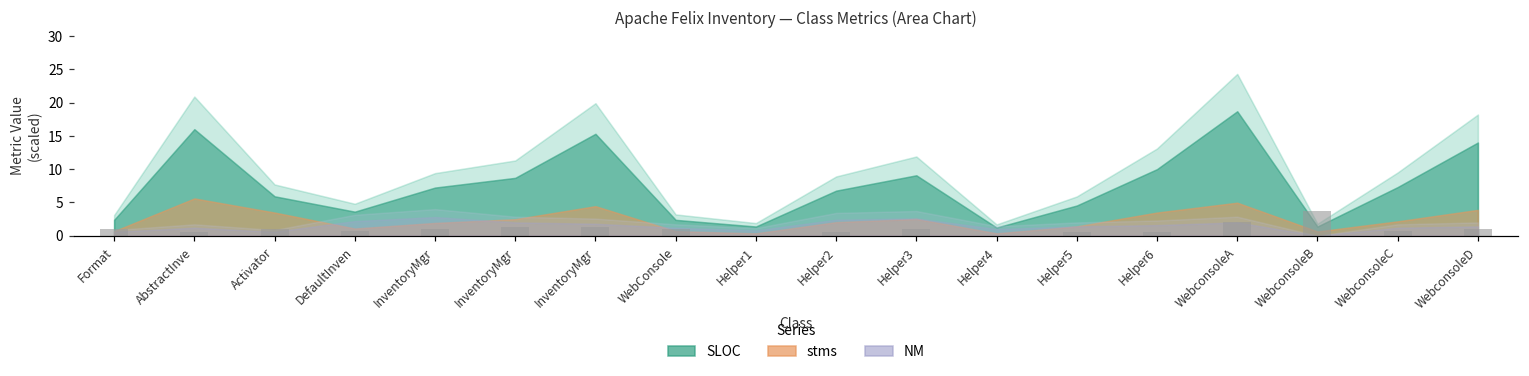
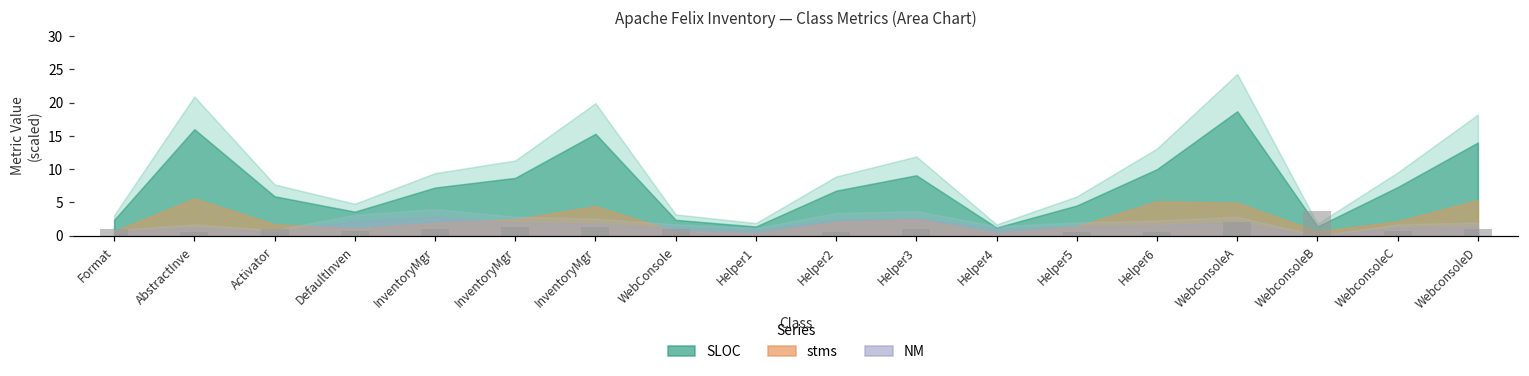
stms, Activator: 3 -> 2
stms, Helper6: 3 -> 5
stms, WebconsoleD: 4 -> 5
